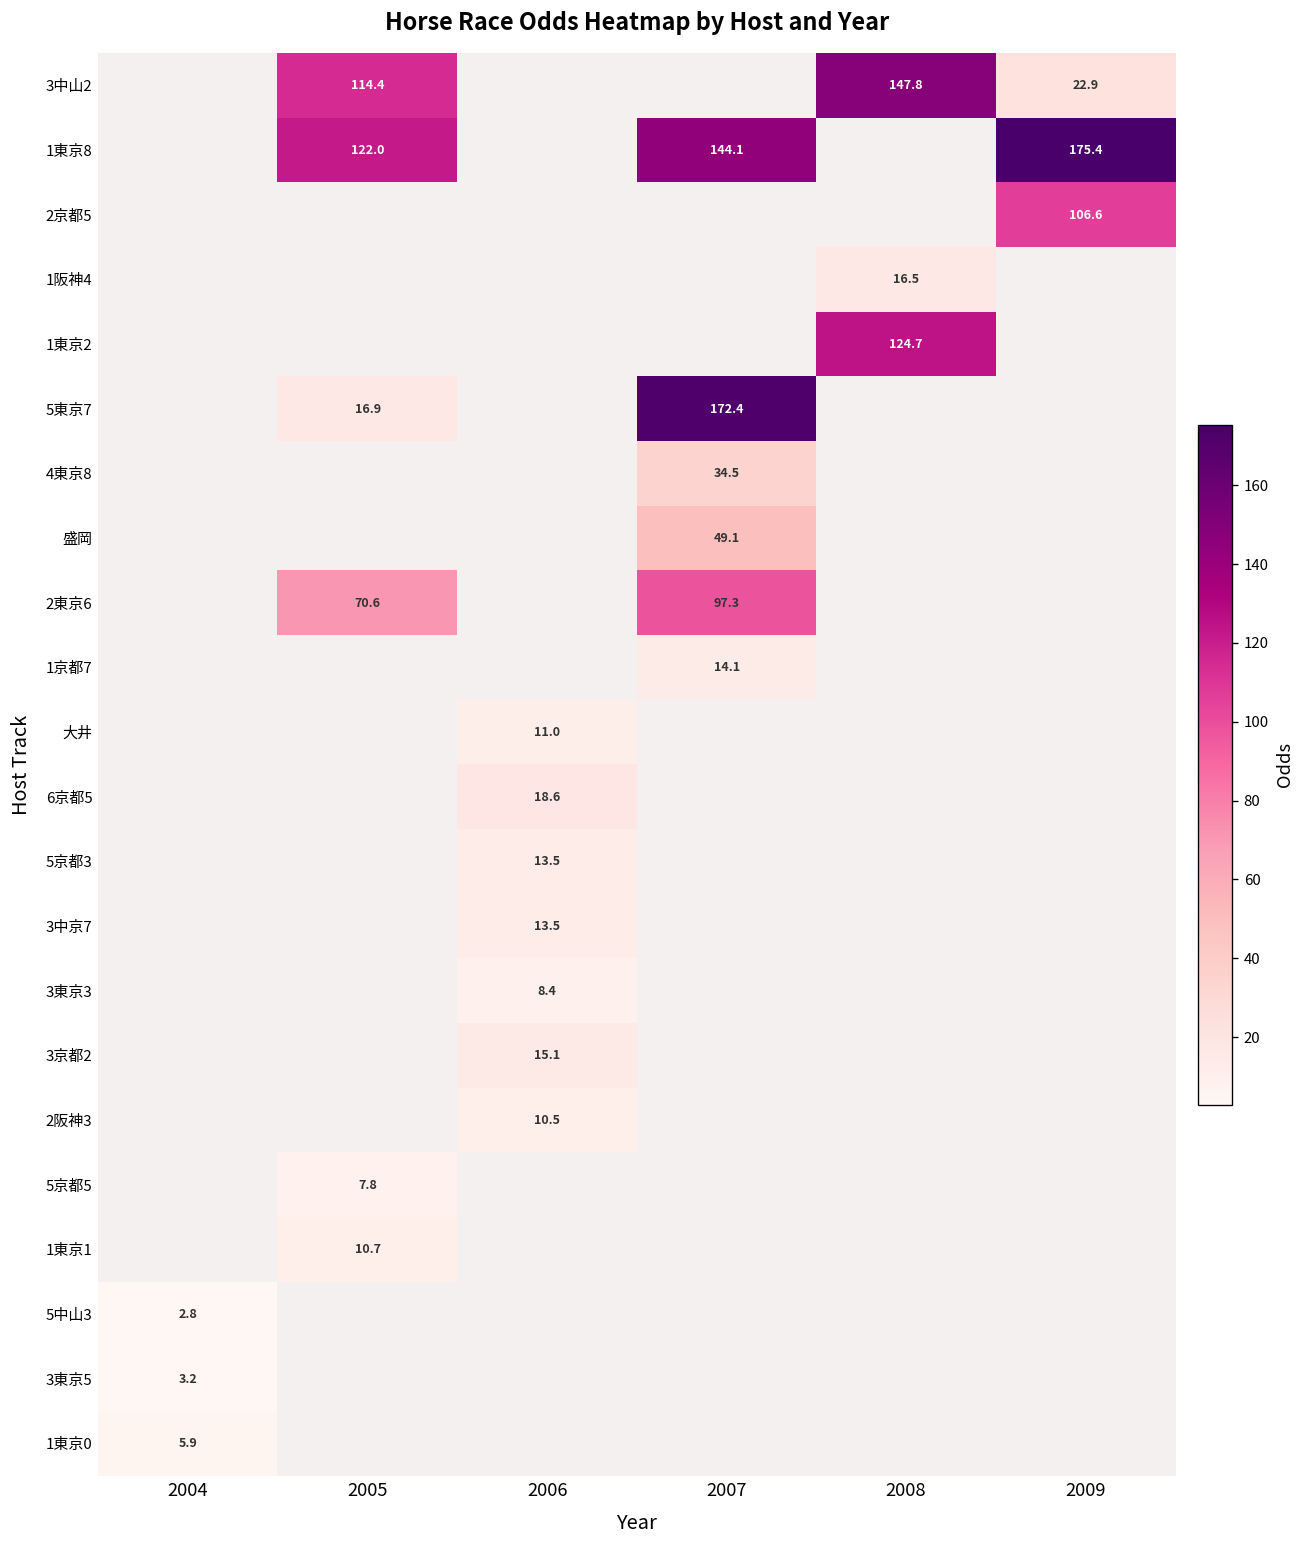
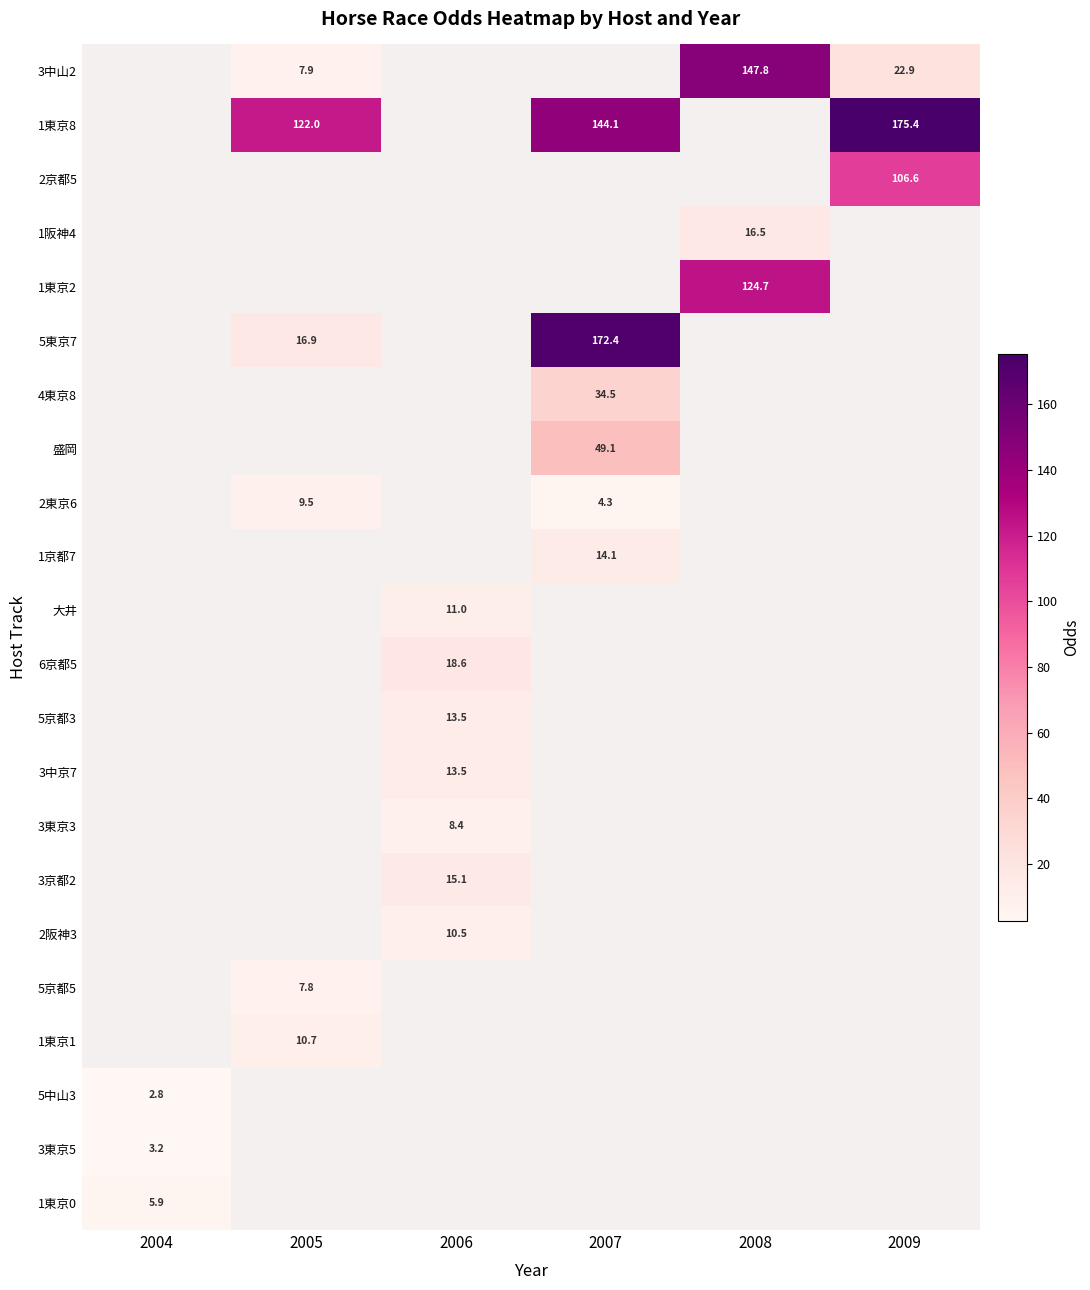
3中山2, 2005: 114.4 -> 7.9
2東京6, 2005: 70.6 -> 9.5
2東京6, 2007: 97.3 -> 4.3
